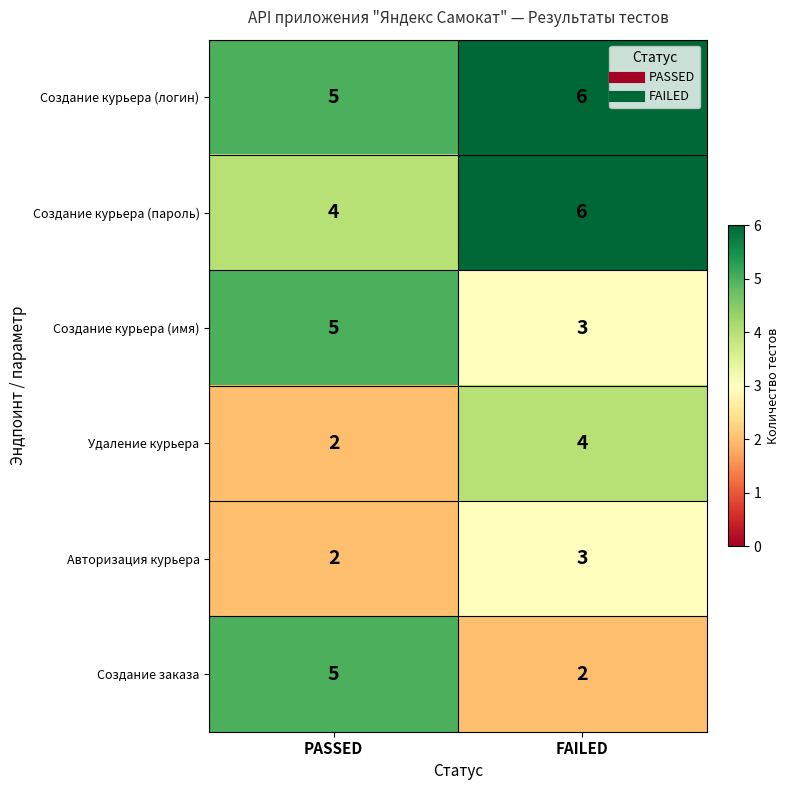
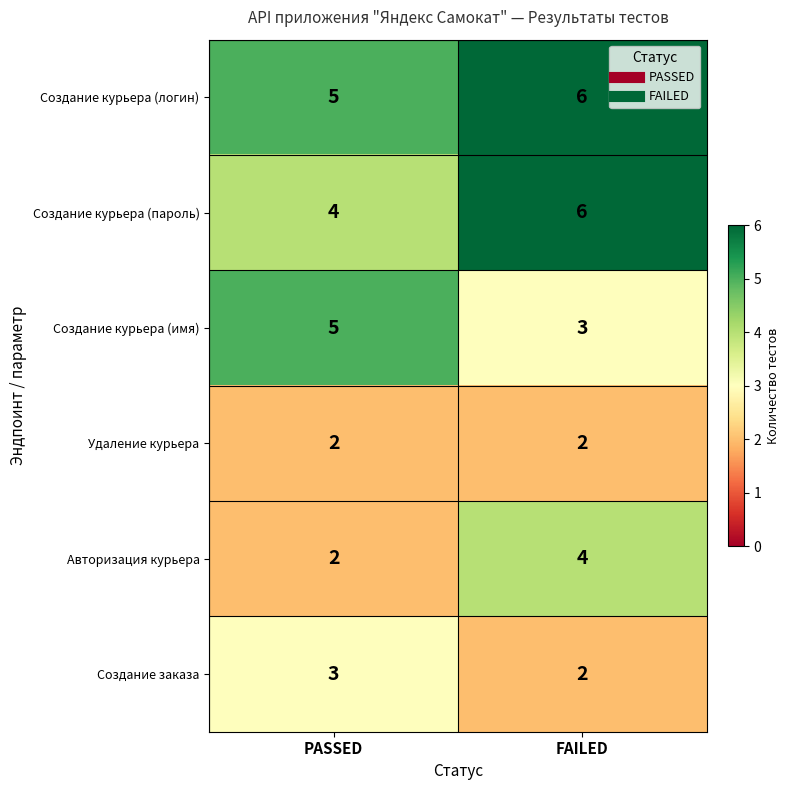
Удаление курьера, FAILED: 4 -> 2
Авторизация курьера, FAILED: 3 -> 4
Создание заказа, PASSED: 5 -> 3
